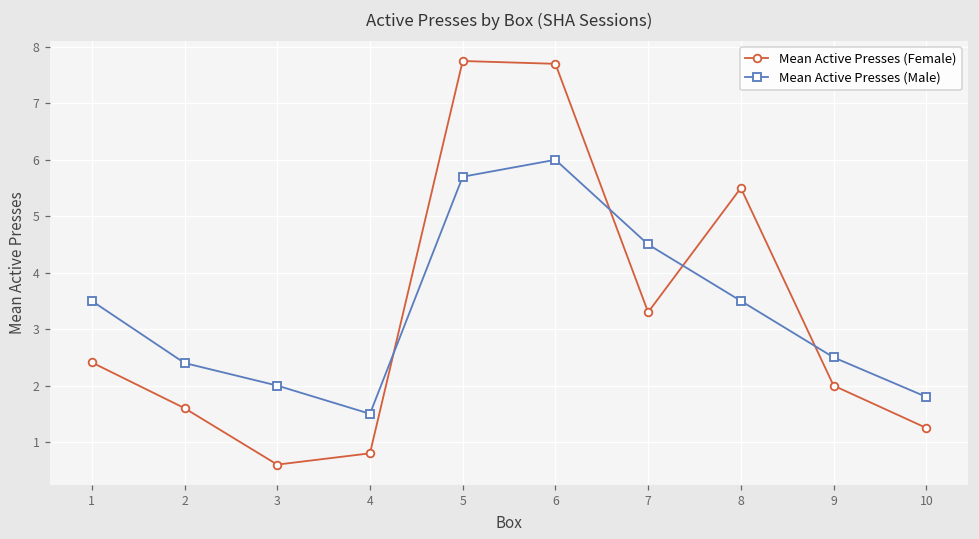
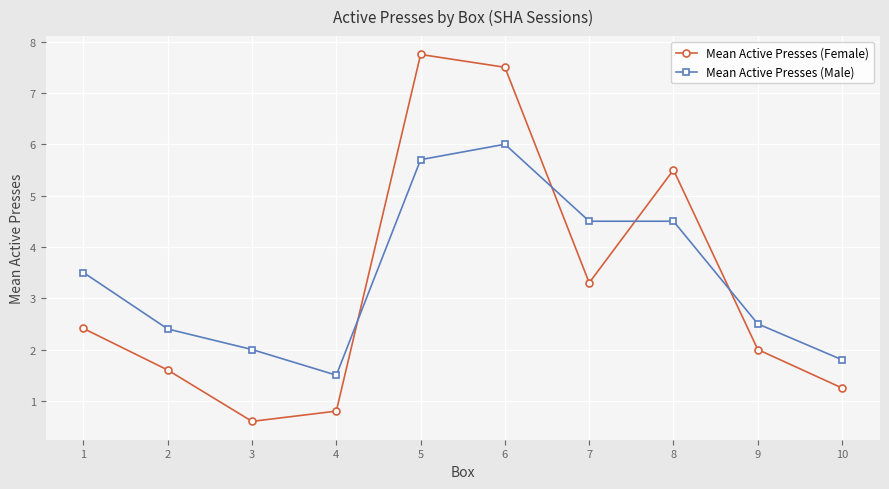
Mean Active Presses (Female), 6: 7.7 -> 7.5
Mean Active Presses (Male), 8: 3.5 -> 4.5
